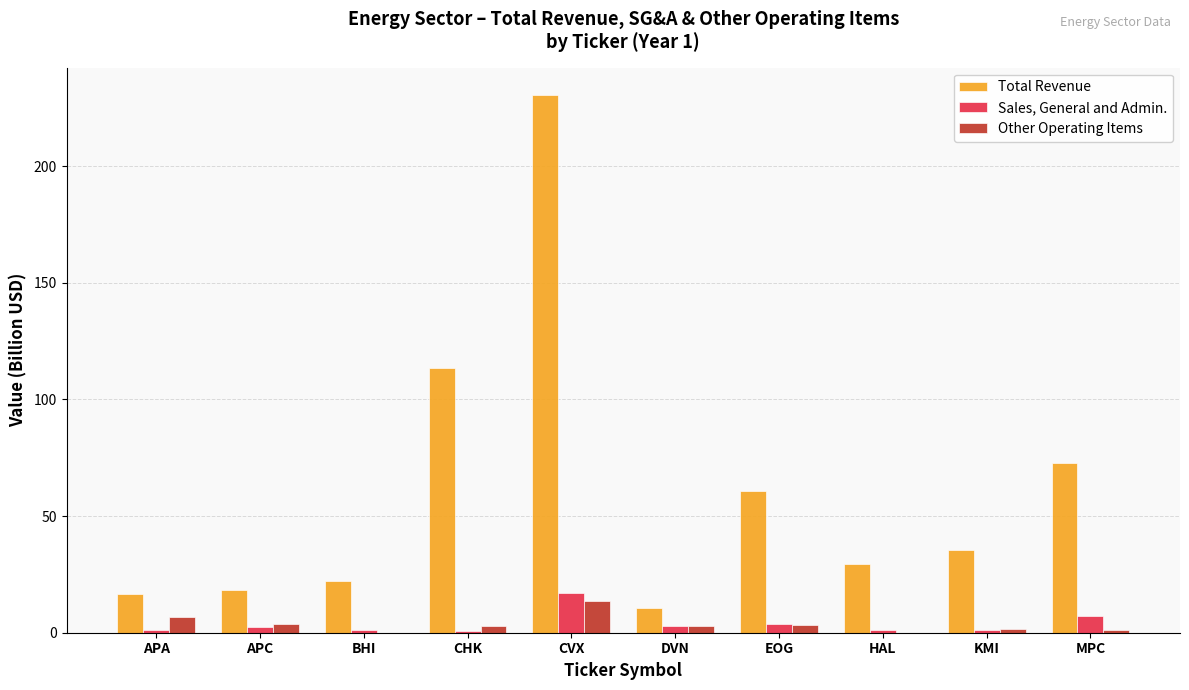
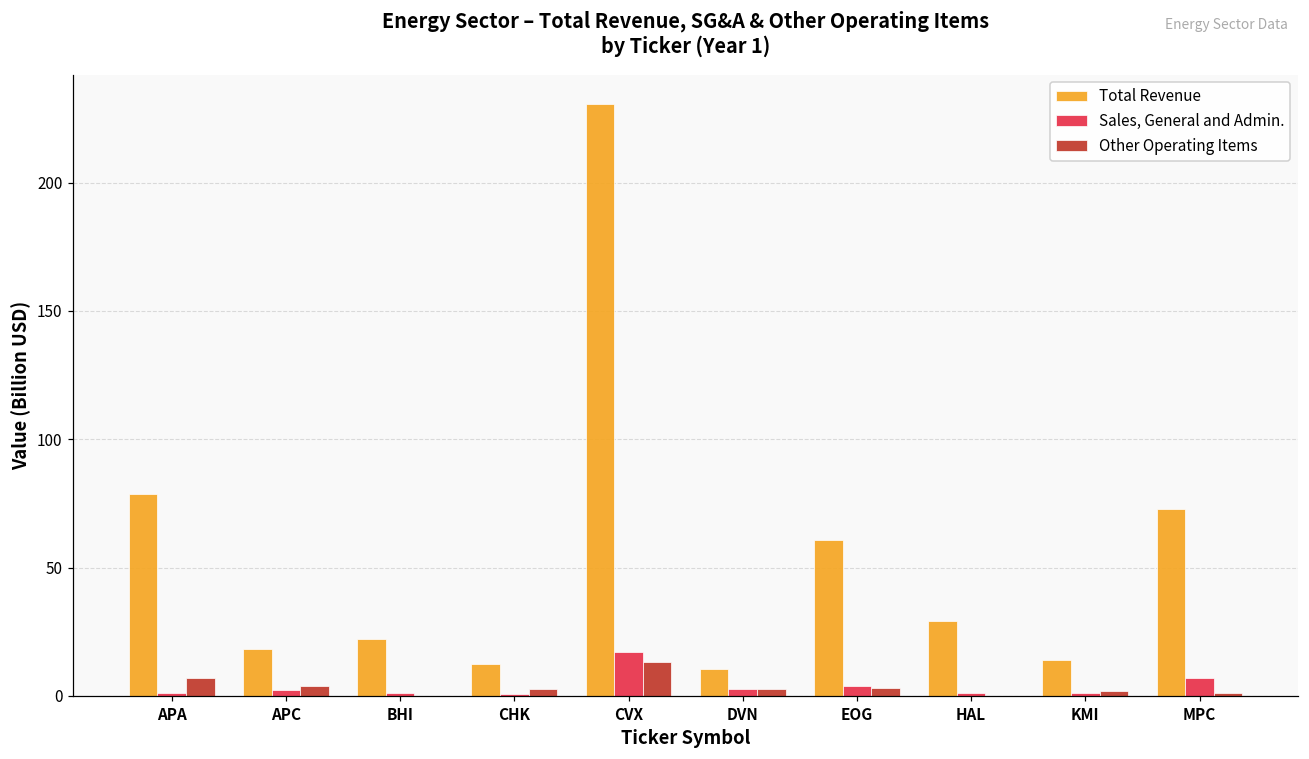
Total Revenue, APA: 16 -> 79
Total Revenue, CHK: 113 -> 12
Total Revenue, KMI: 35 -> 14
